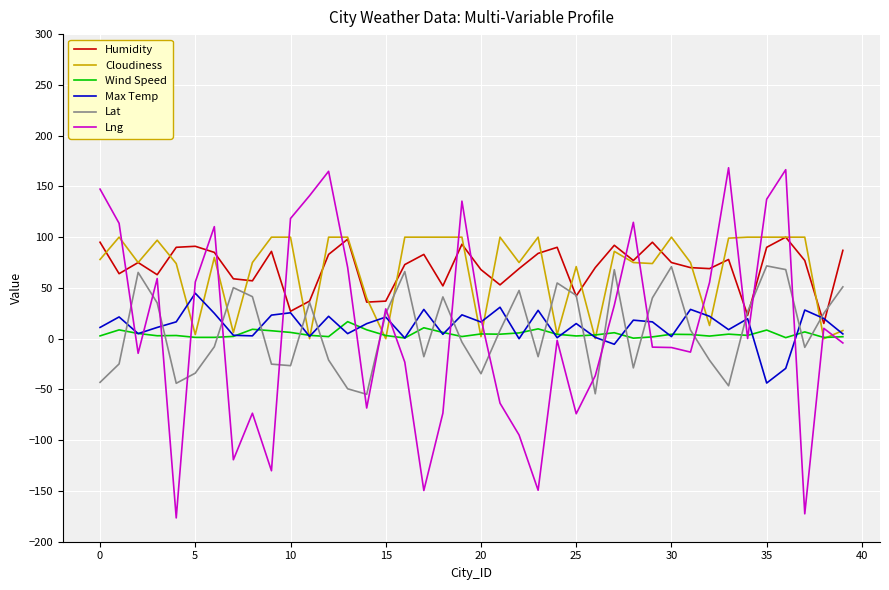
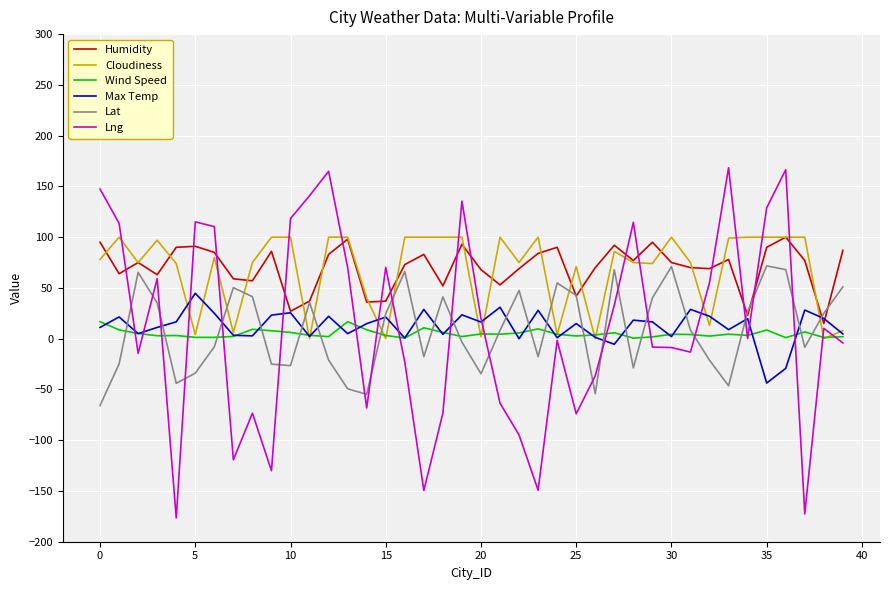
Wind Speed, 0: 3 -> 17
Lat, 0: -43 -> -66
Lng, 5: 56 -> 115
Lng, 15: 29 -> 70
Lng, 35: 137 -> 129
